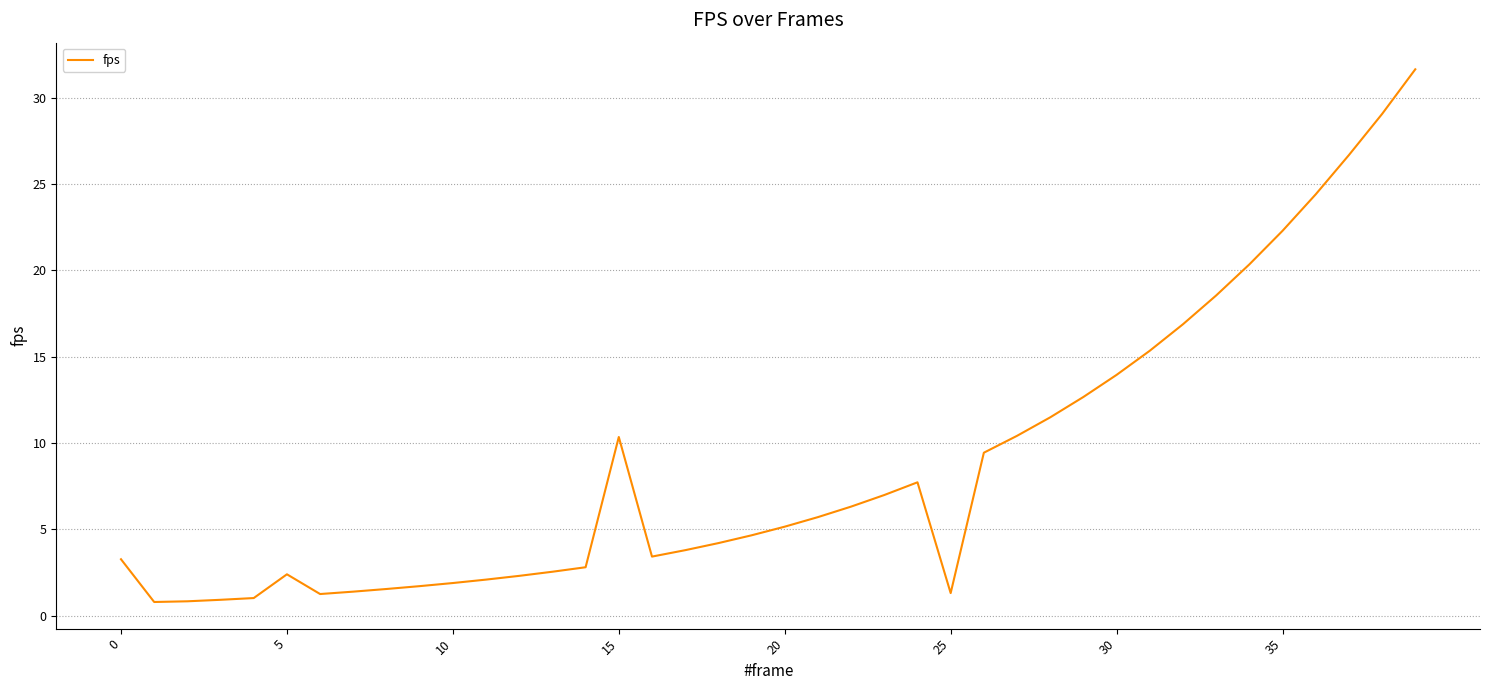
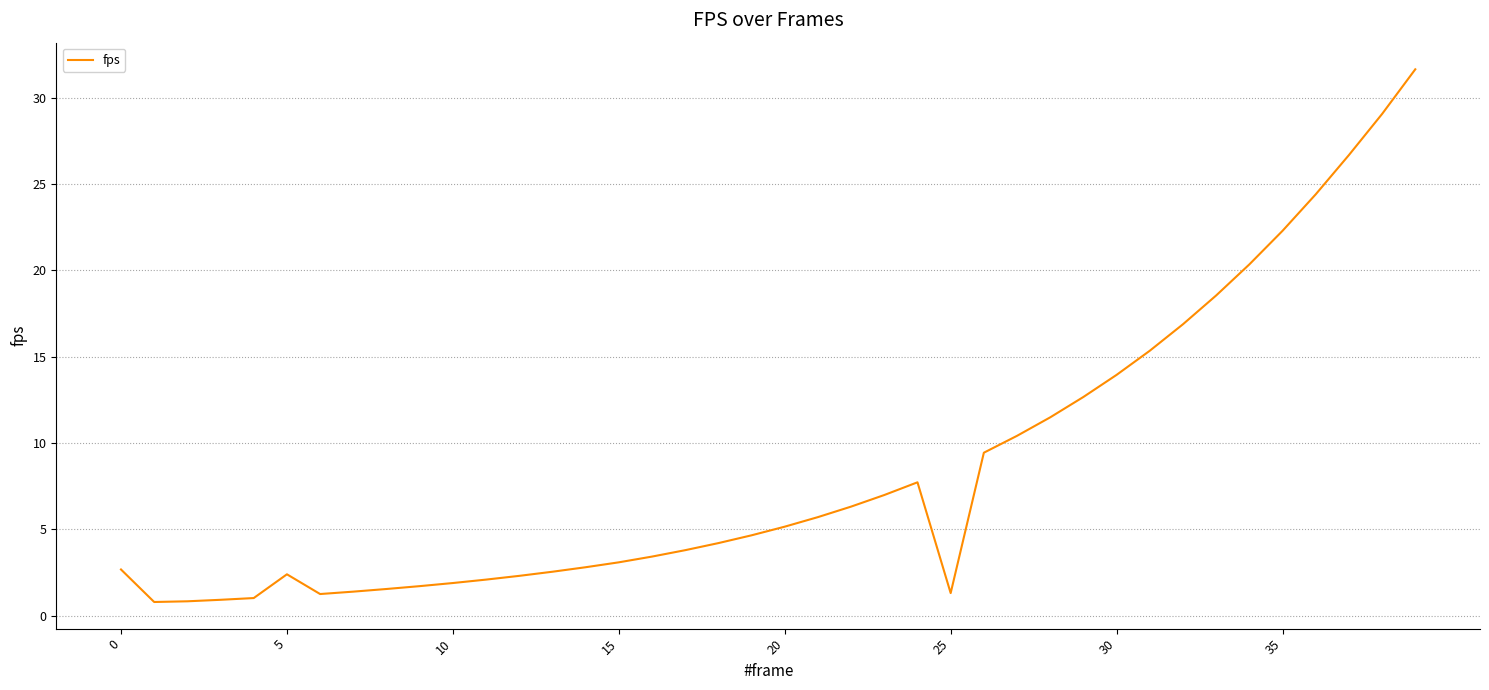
0: 3.3 -> 2.7
15: 10.3 -> 3.1
